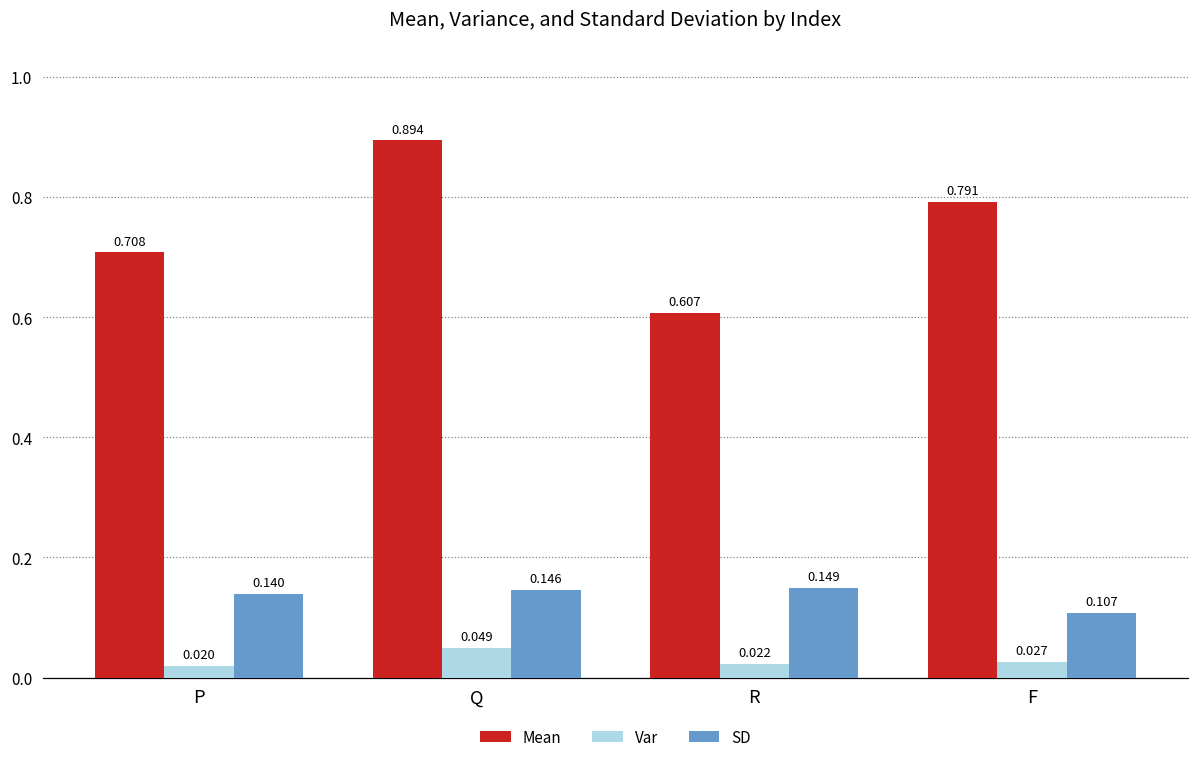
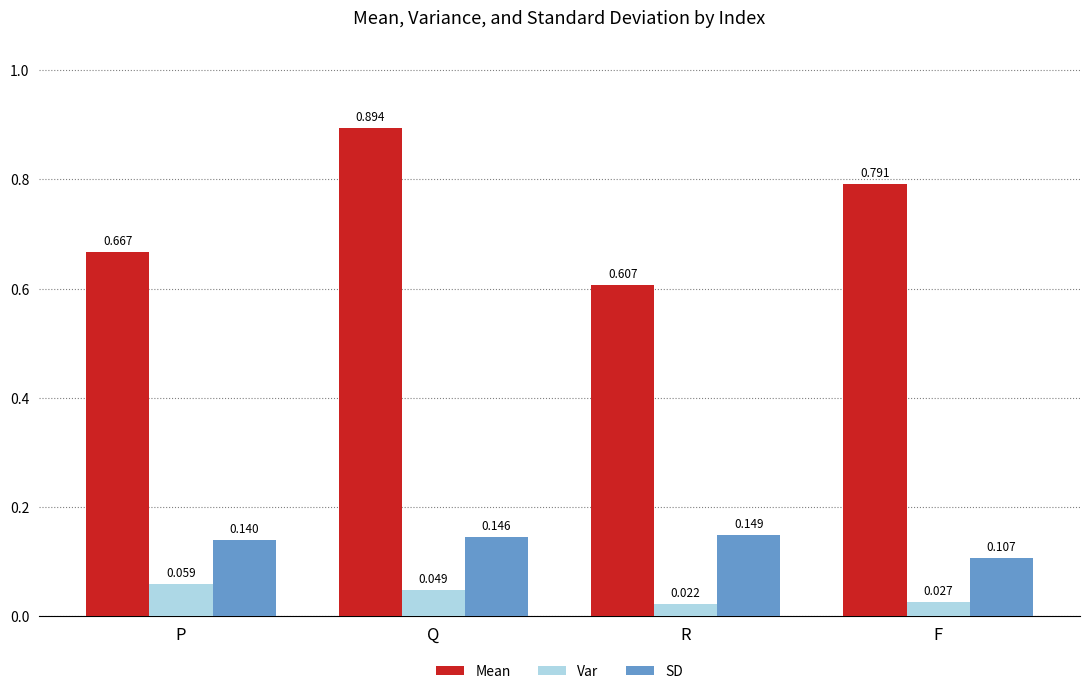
Mean, P: 0.708 -> 0.667
Var, P: 0.020 -> 0.059
